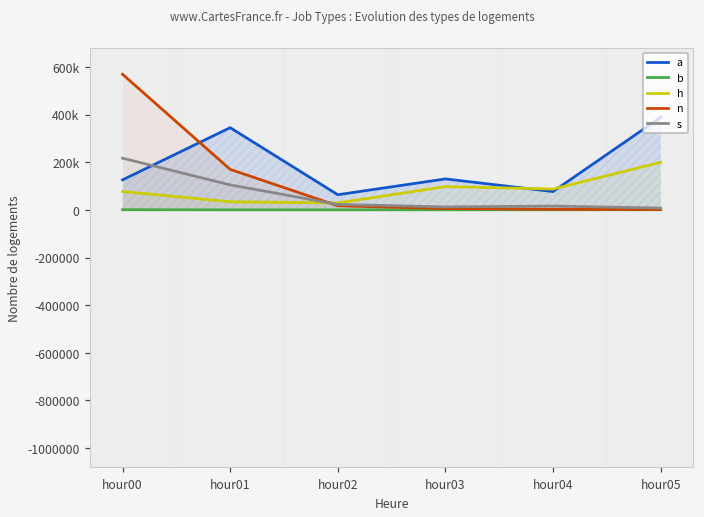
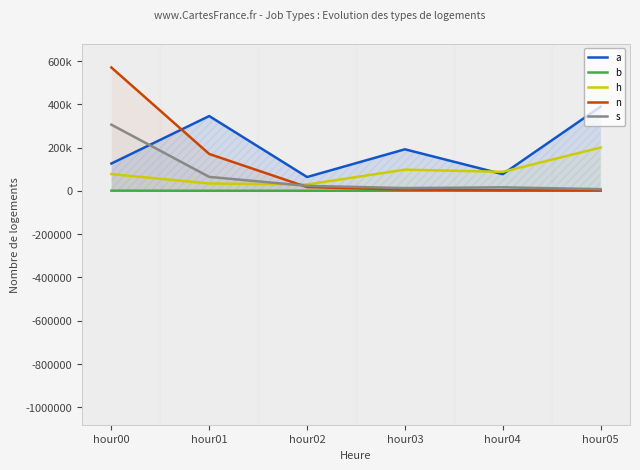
s, hour00: 220000 -> 310000
s, hour01: 110000 -> 60000
a, hour03: 130000 -> 190000
